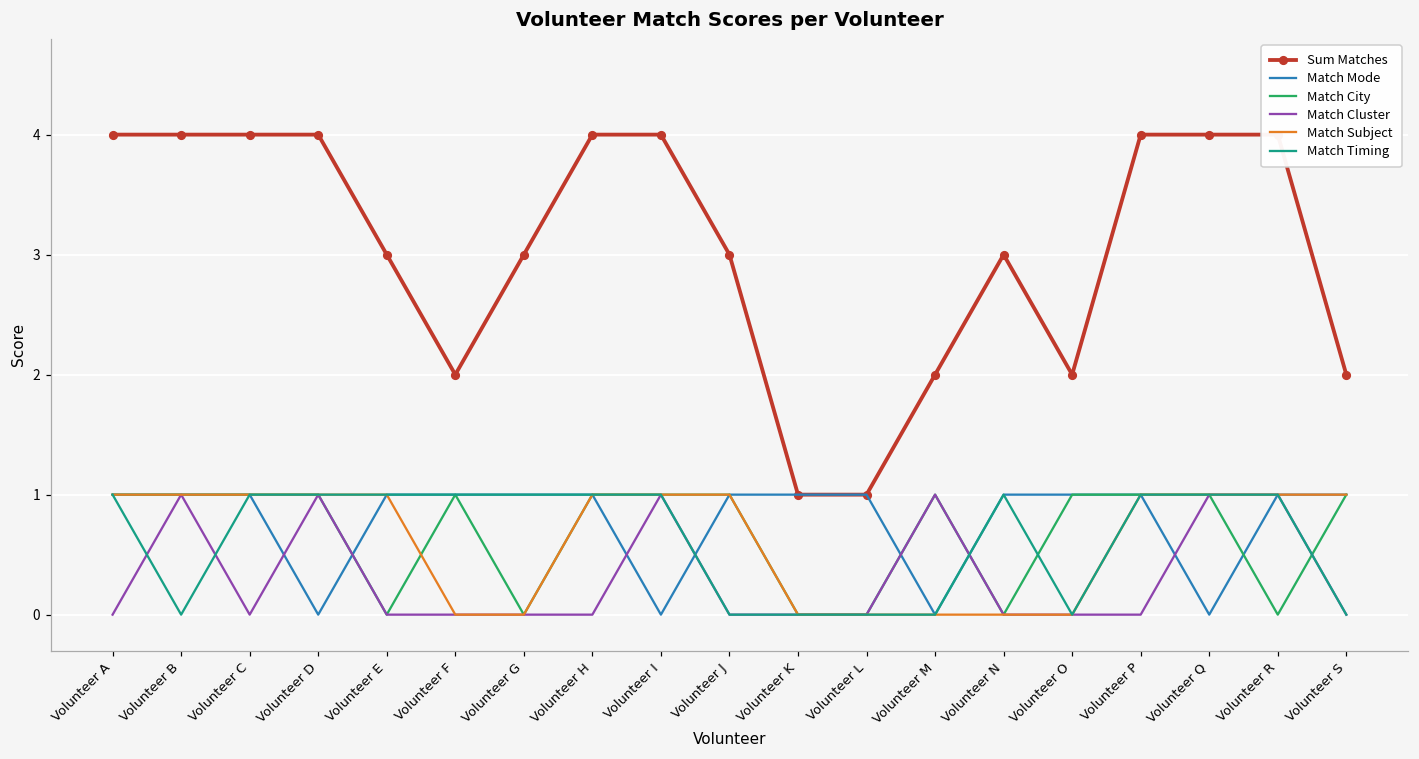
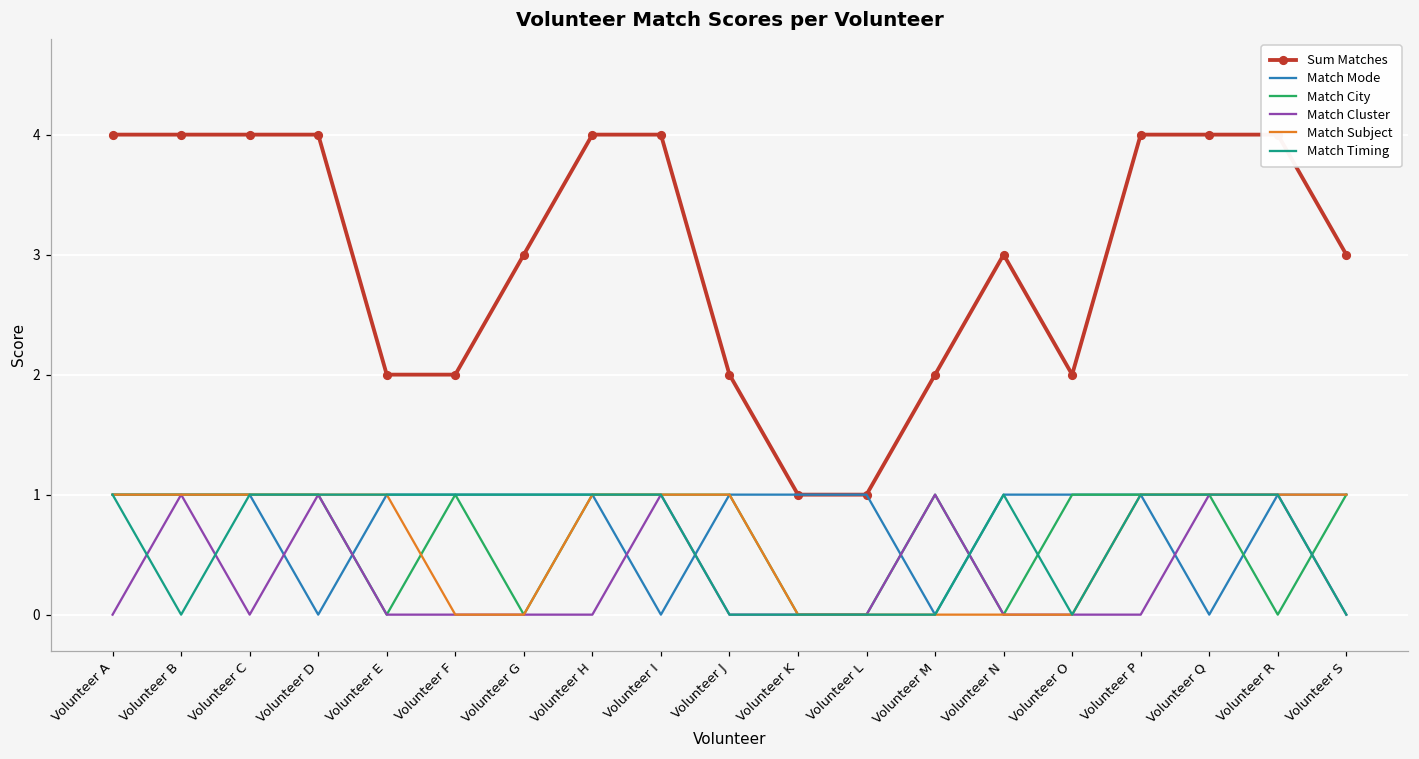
Sum Matches, Volunteer E: 3 -> 2
Sum Matches, Volunteer J: 3 -> 2
Sum Matches, Volunteer S: 2 -> 3
